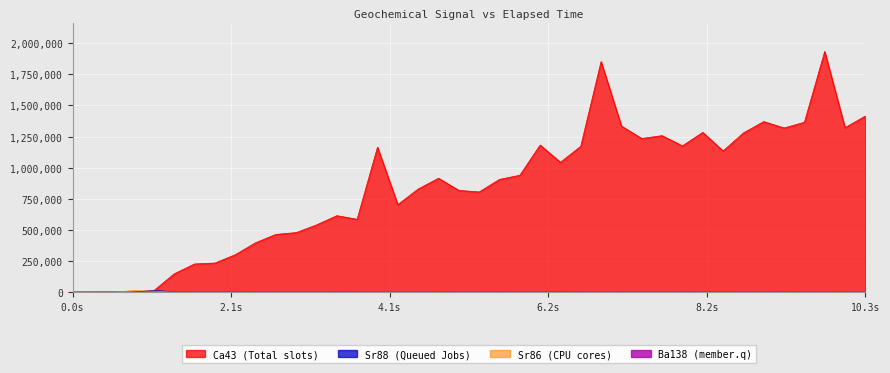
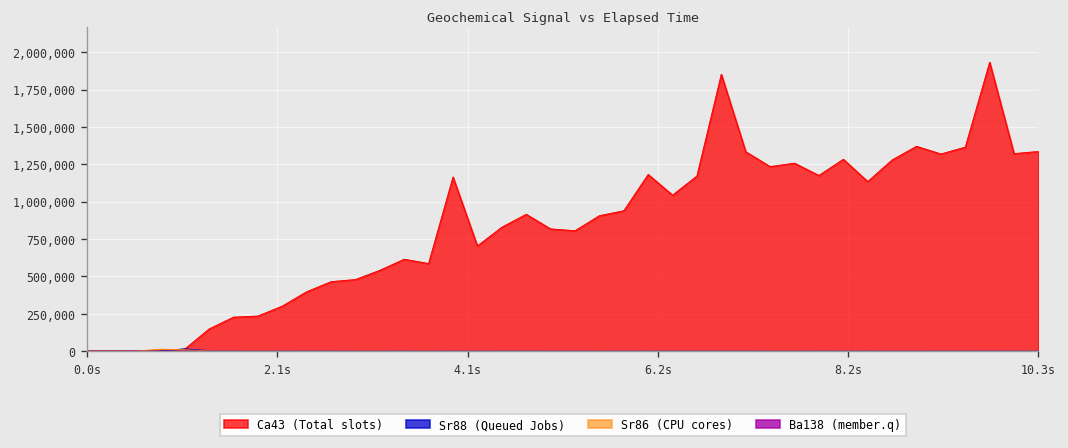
Ca43 (Total slots), 10.3s: 1,410,000 -> 1,340,000
